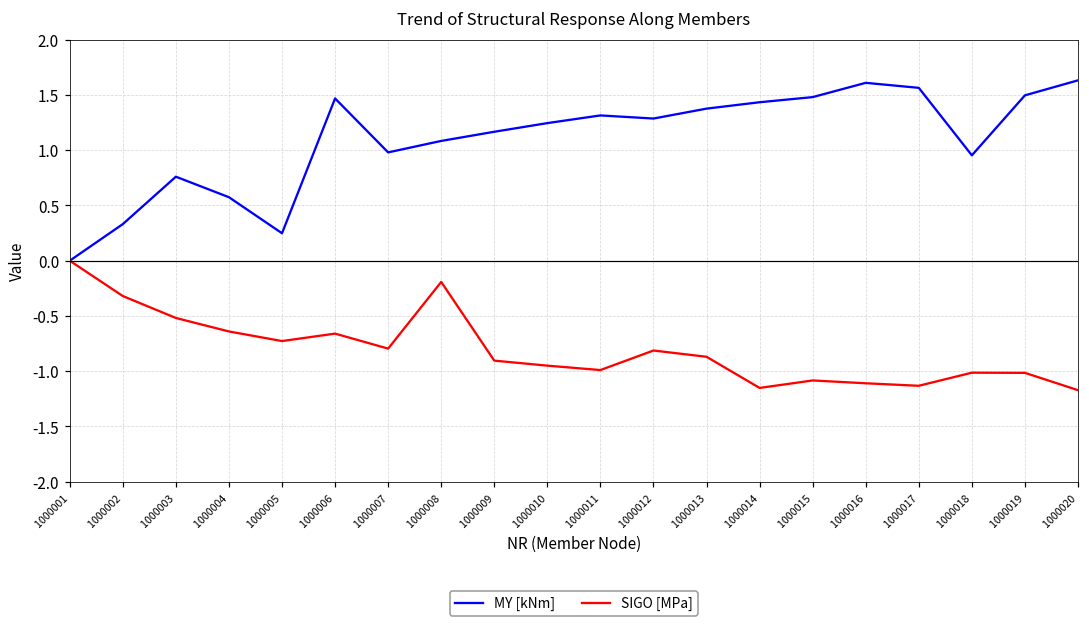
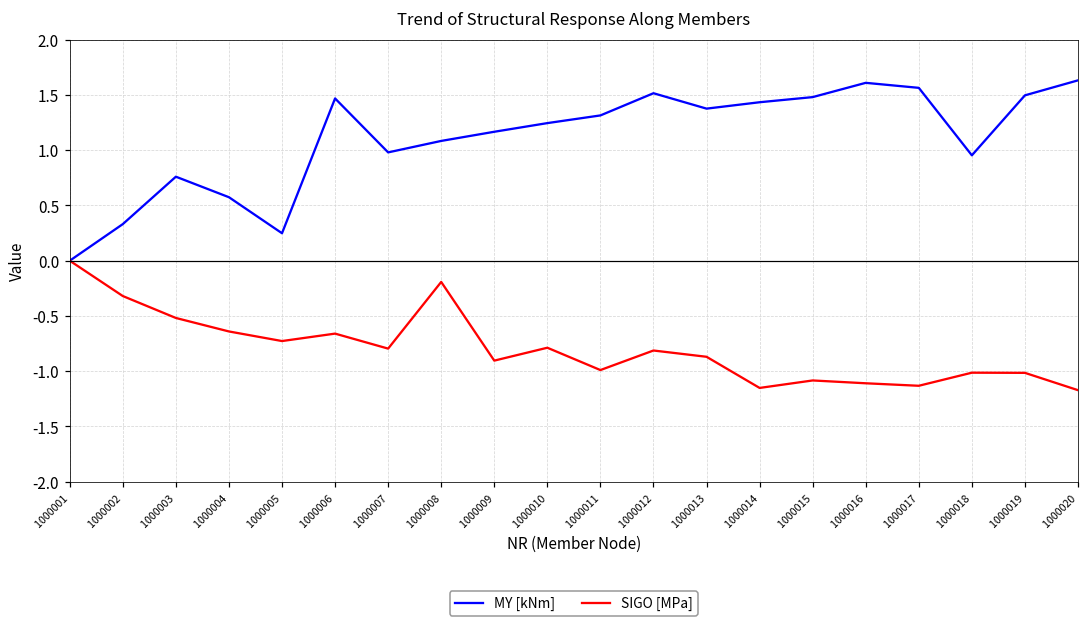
SIGO [MPa], 1000010: -0.95 -> -0.79
MY [kNm], 1000012: 1.29 -> 1.52
